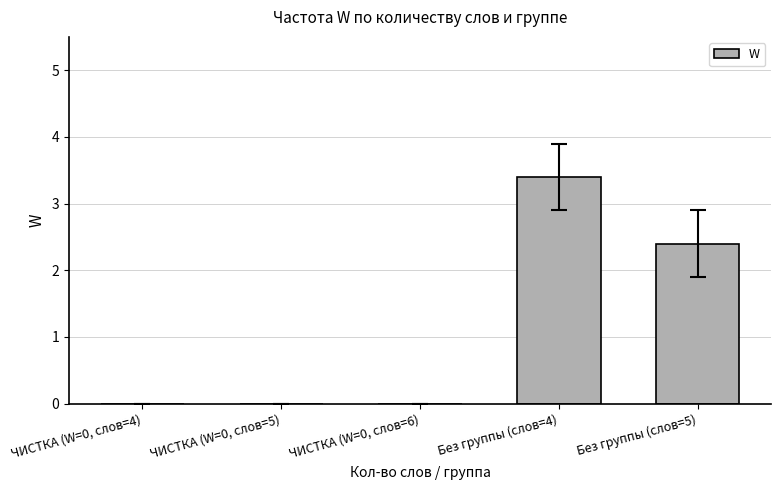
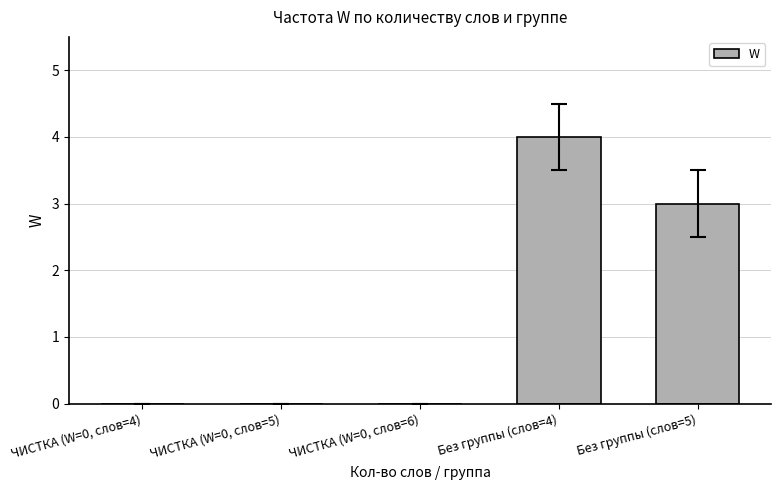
W, Без группы (слов=4): 3.4 -> 4.0
W, Без группы (слов=5): 2.4 -> 3.0
